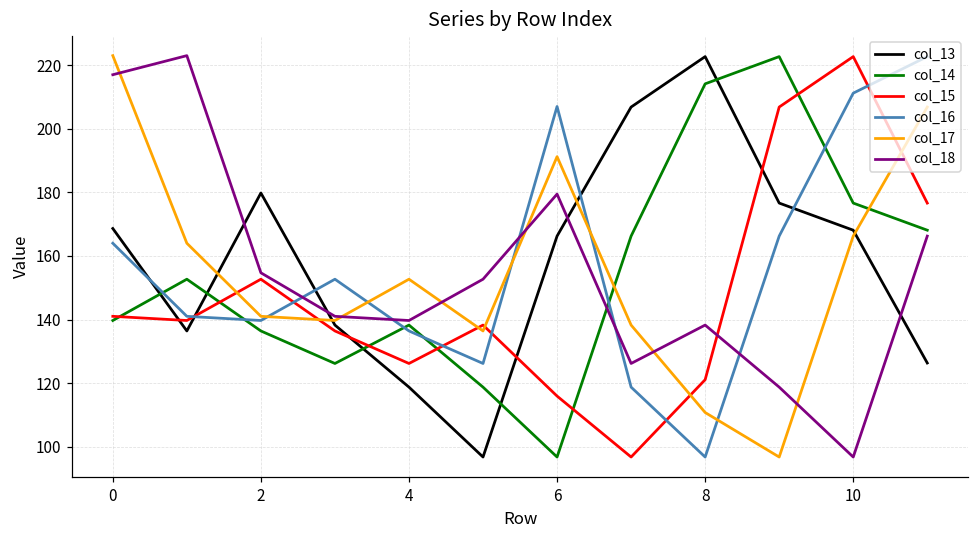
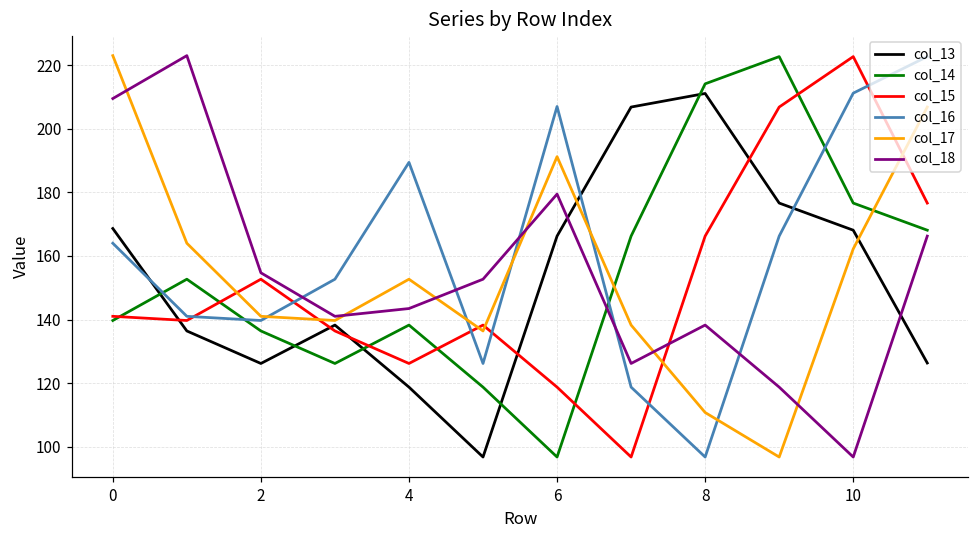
col_18, 0: 217 -> 210
col_13, 2: 180 -> 126
col_16, 4: 136 -> 189
col_18, 4: 140 -> 143
col_15, 6: 116 -> 119
col_13, 8: 223 -> 211
col_15, 8: 121 -> 166
col_17, 10: 166 -> 162
